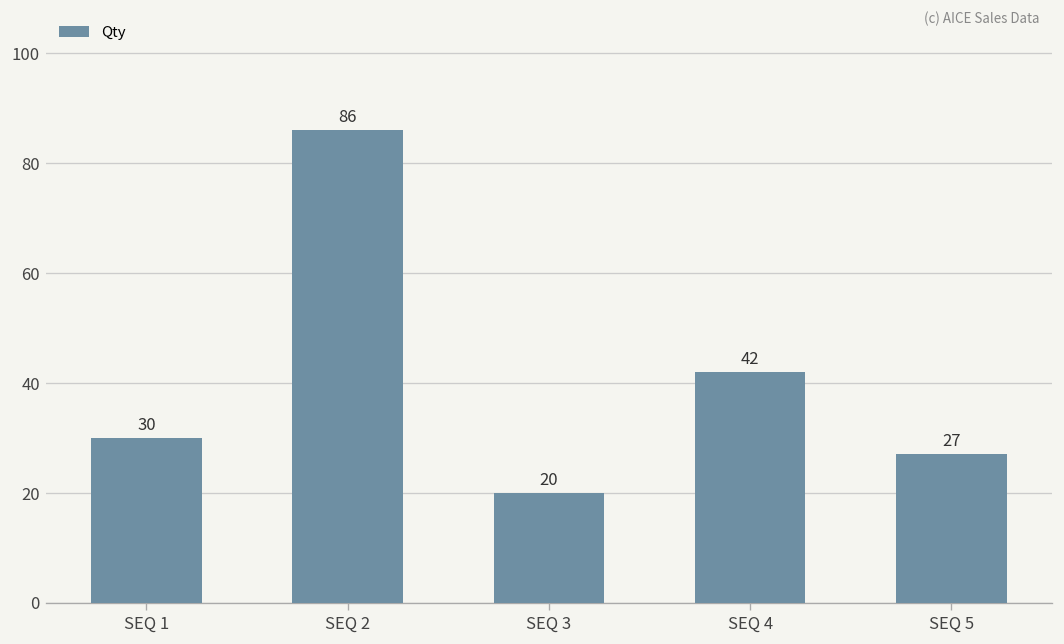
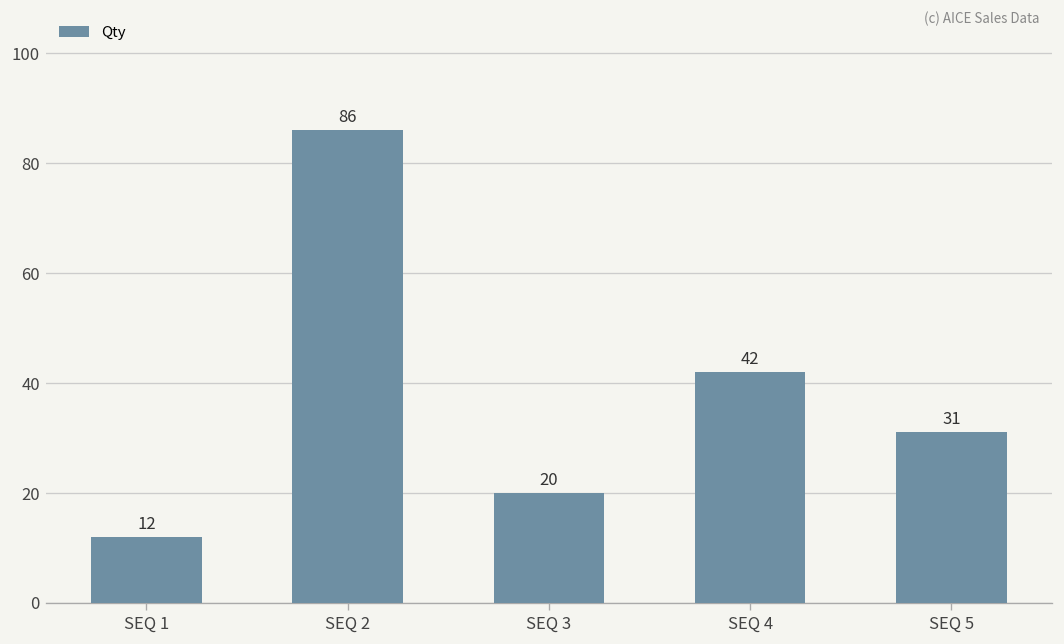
SEQ 1: 30 -> 12
SEQ 5: 27 -> 31
